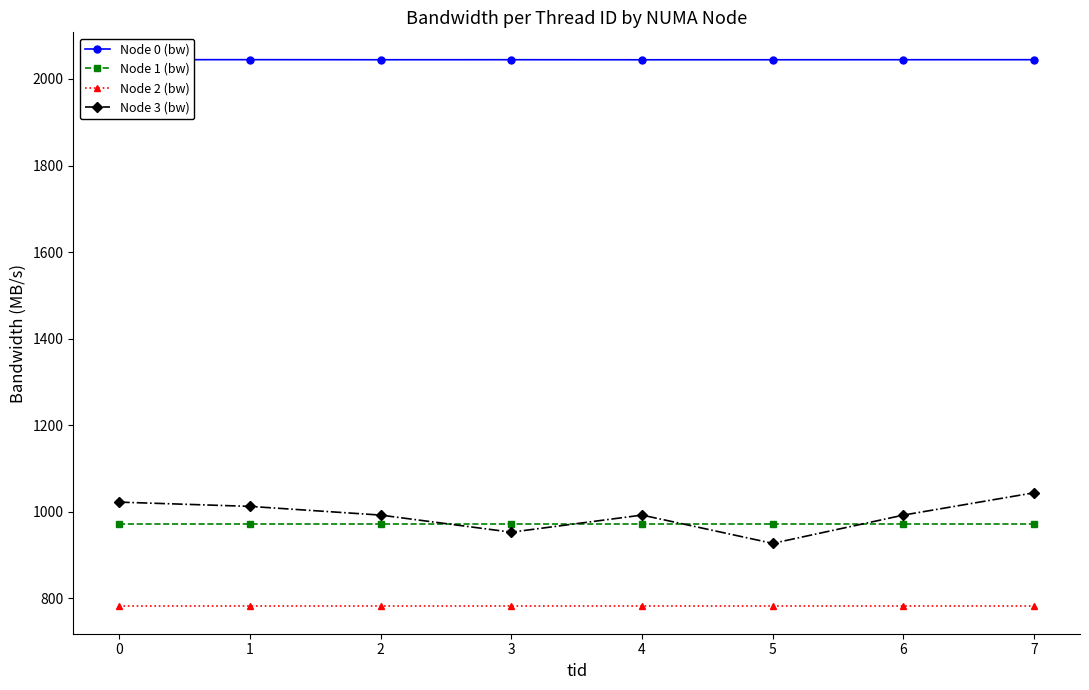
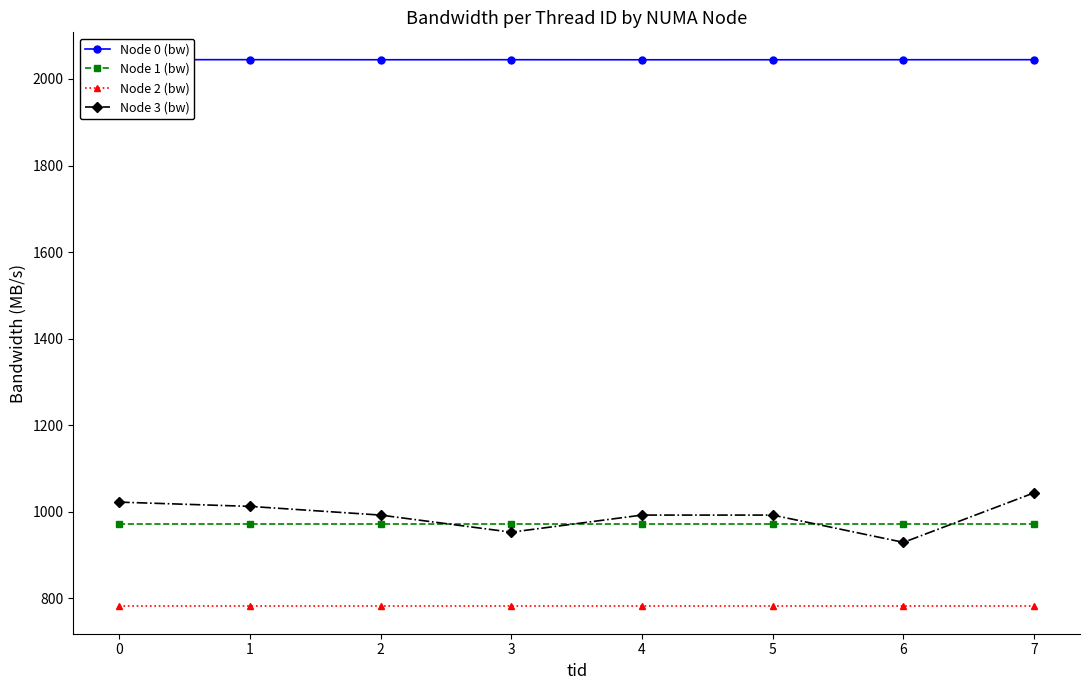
Node 3 (bw), 5: 930 -> 990
Node 3 (bw), 6: 990 -> 930
